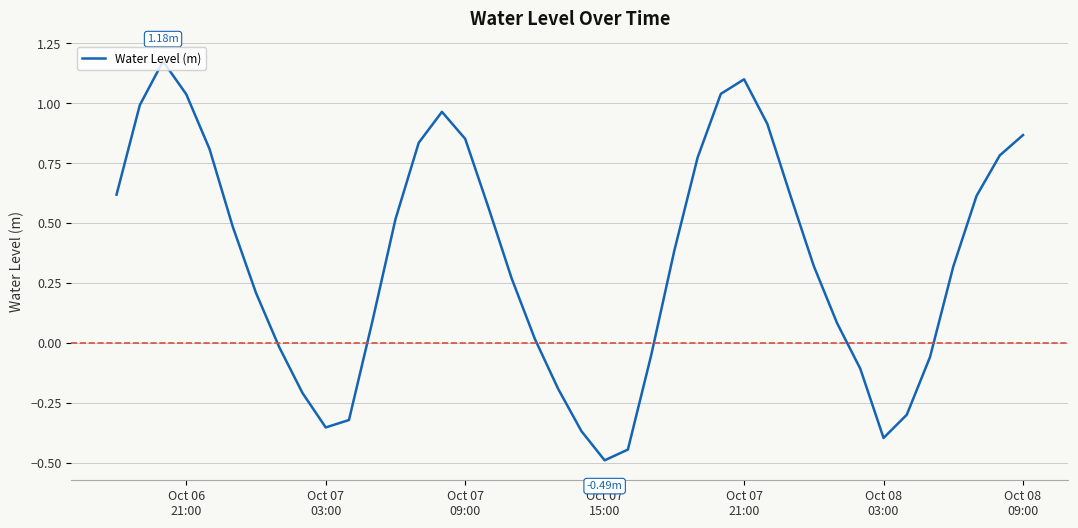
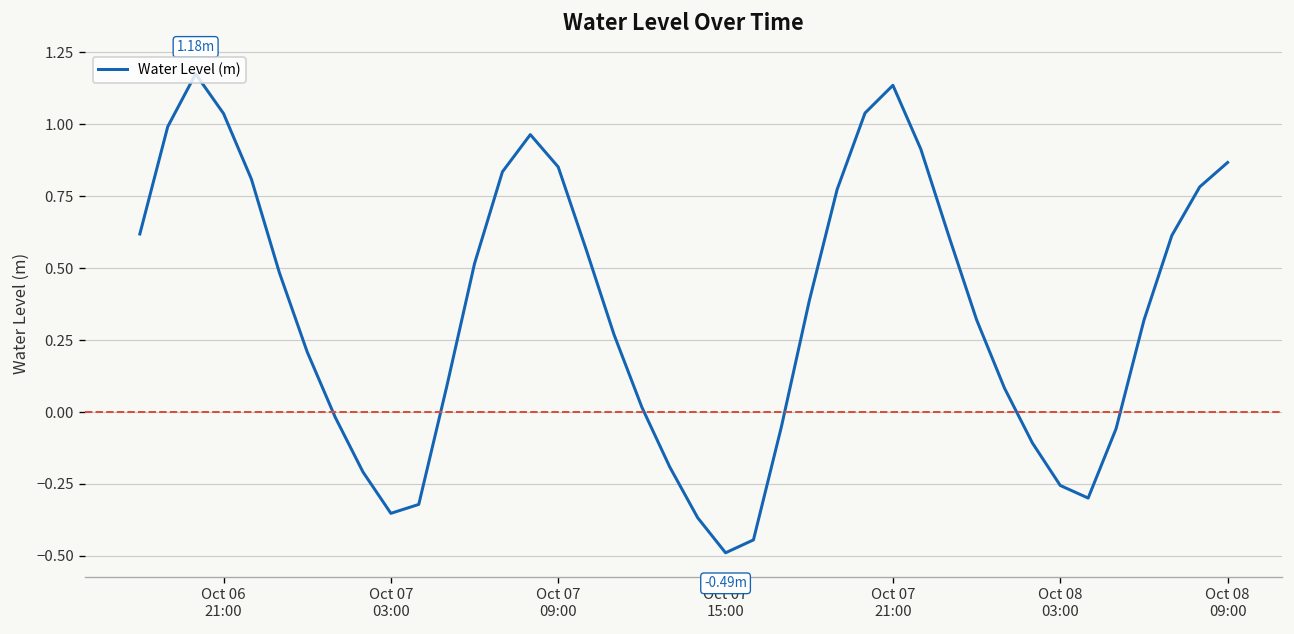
Oct 07 21:00: 1.10 -> 1.14
Oct 08 03:00: -0.40 -> -0.26
